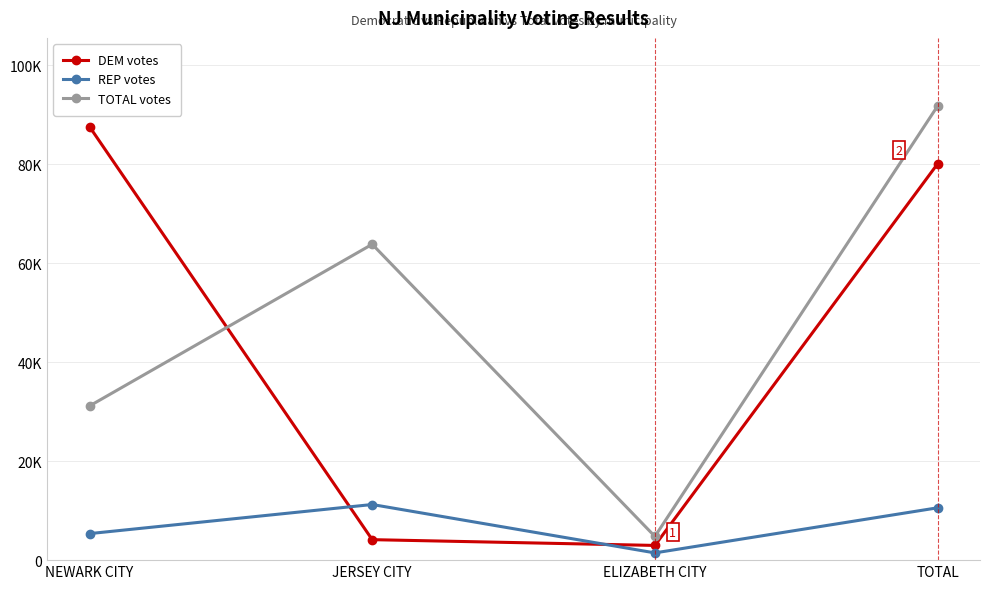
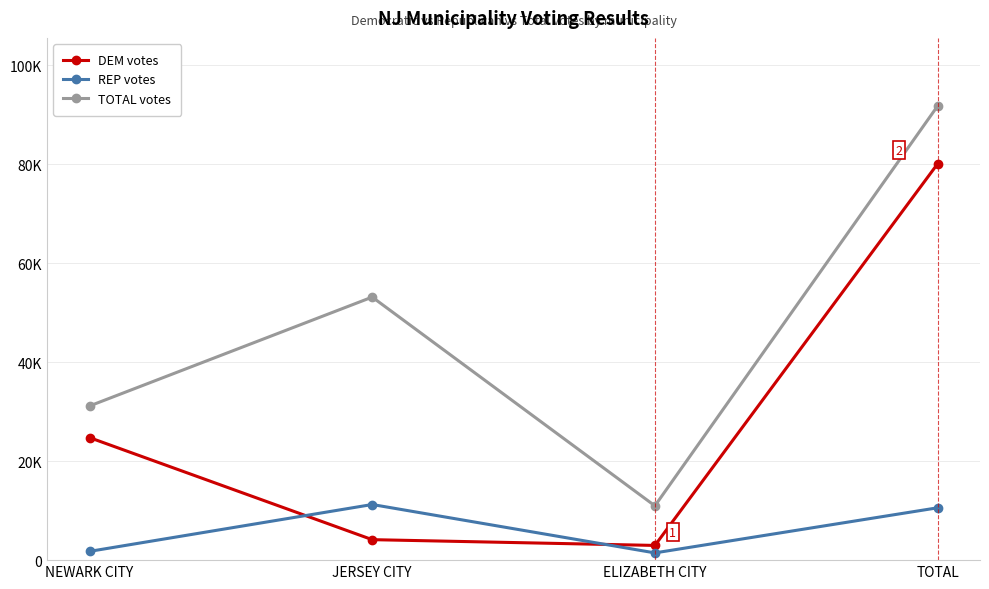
DEM votes, NEWARK CITY: 88000 -> 25000
REP votes, NEWARK CITY: 5000 -> 2000
TOTAL votes, JERSEY CITY: 64000 -> 53000
TOTAL votes, ELIZABETH CITY: 5000 -> 11000
